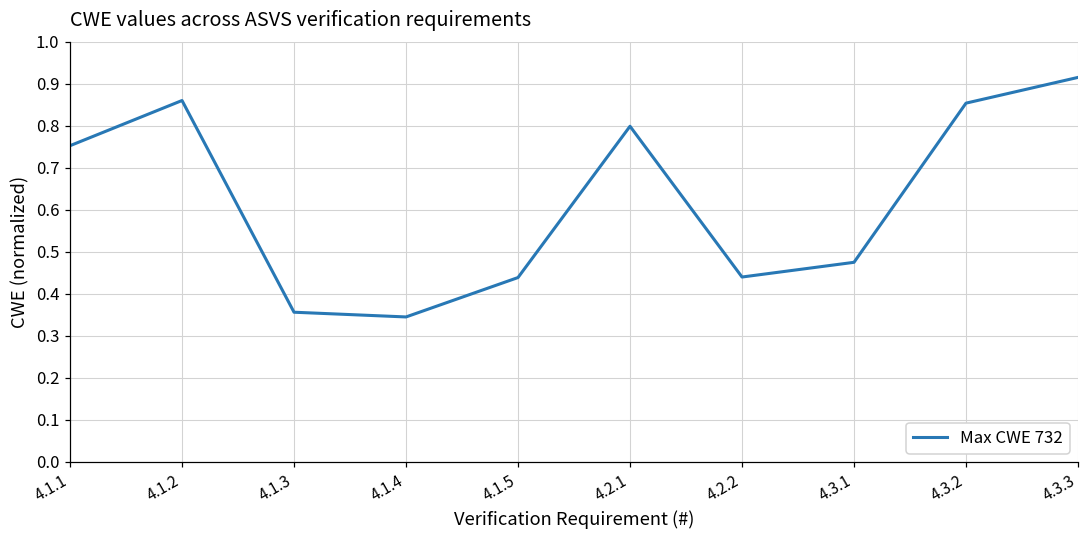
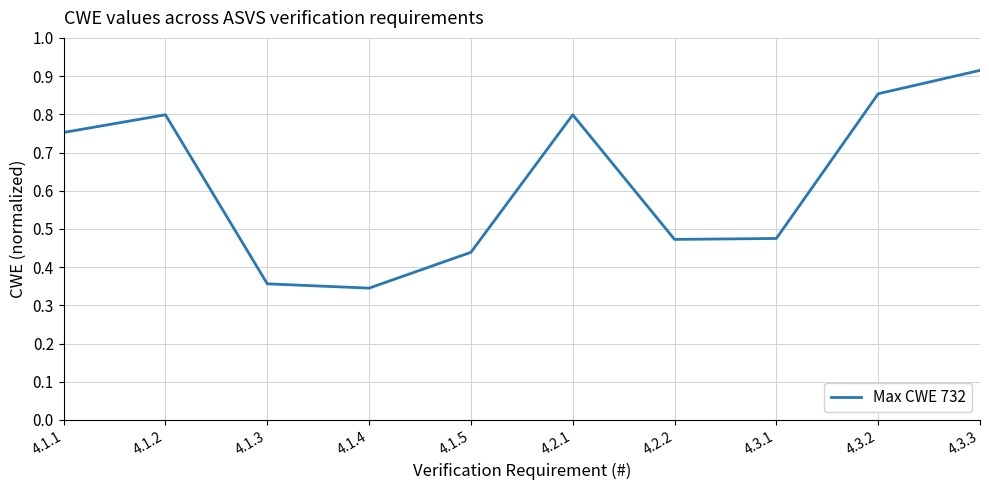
4.1.2: 0.86 -> 0.80
4.2.2: 0.44 -> 0.47
